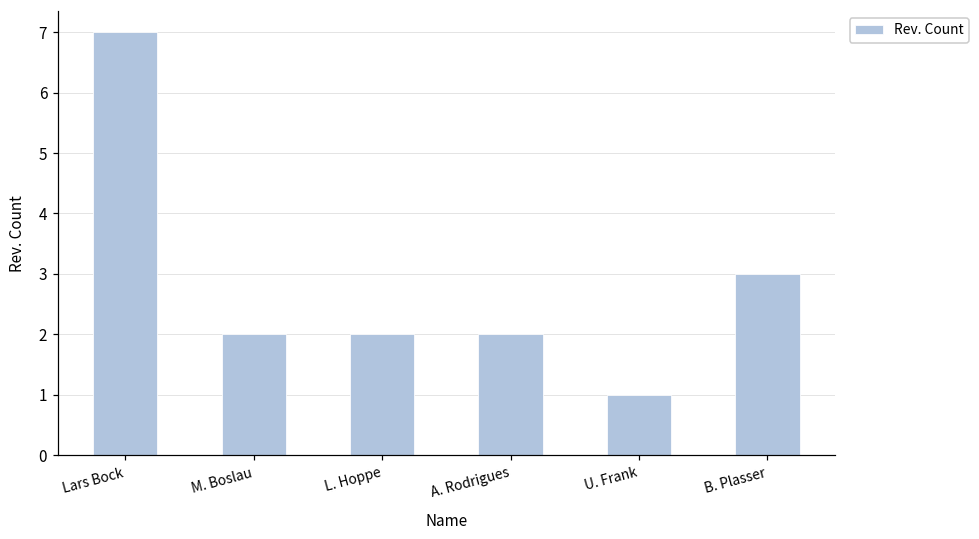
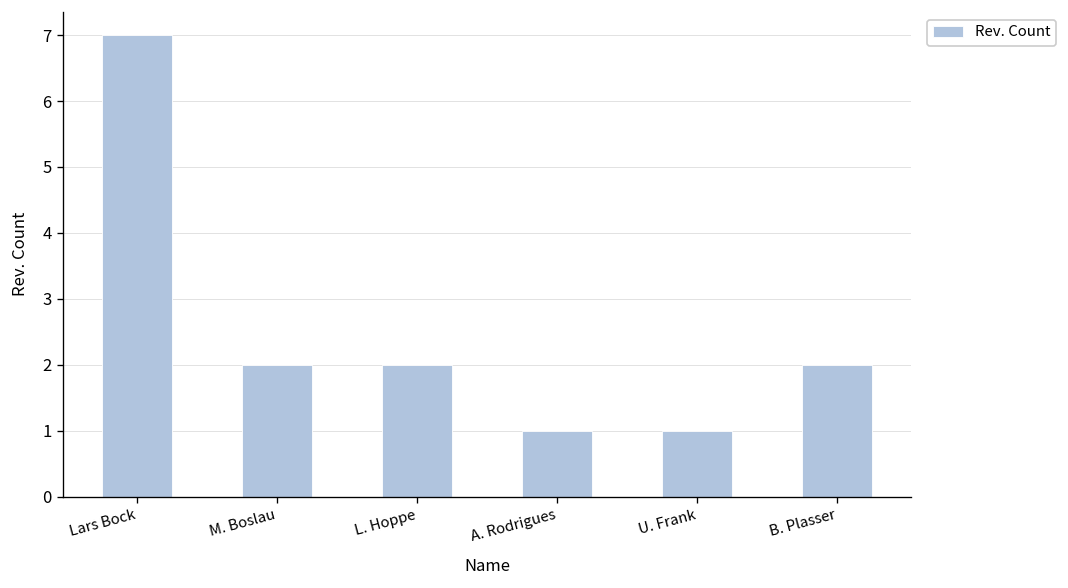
A. Rodrigues: 2 -> 1
B. Plasser: 3 -> 2
